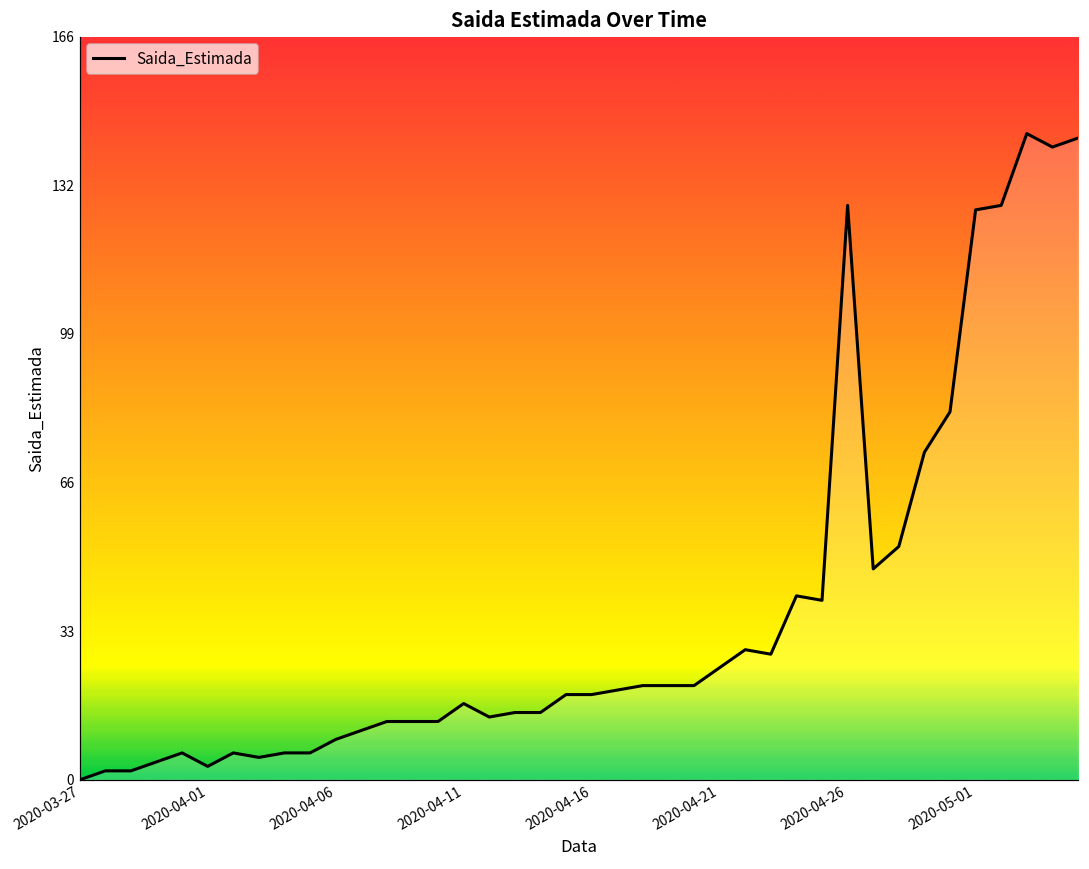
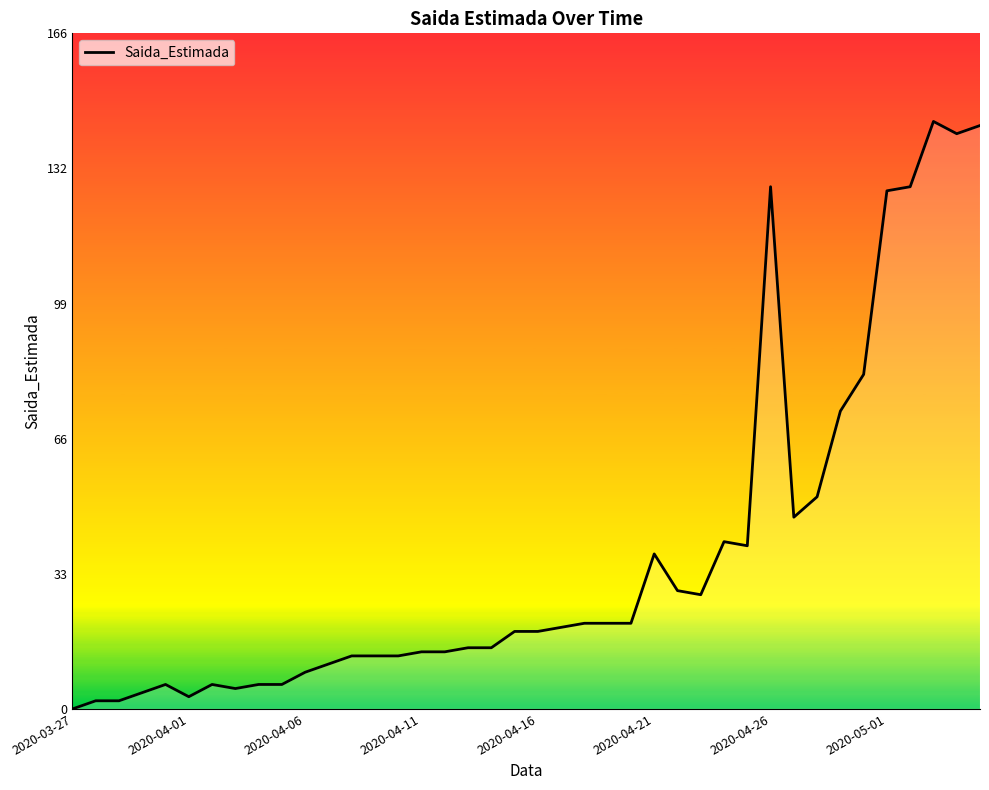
2020-04-11: 17 -> 14
2020-04-21: 25 -> 38
